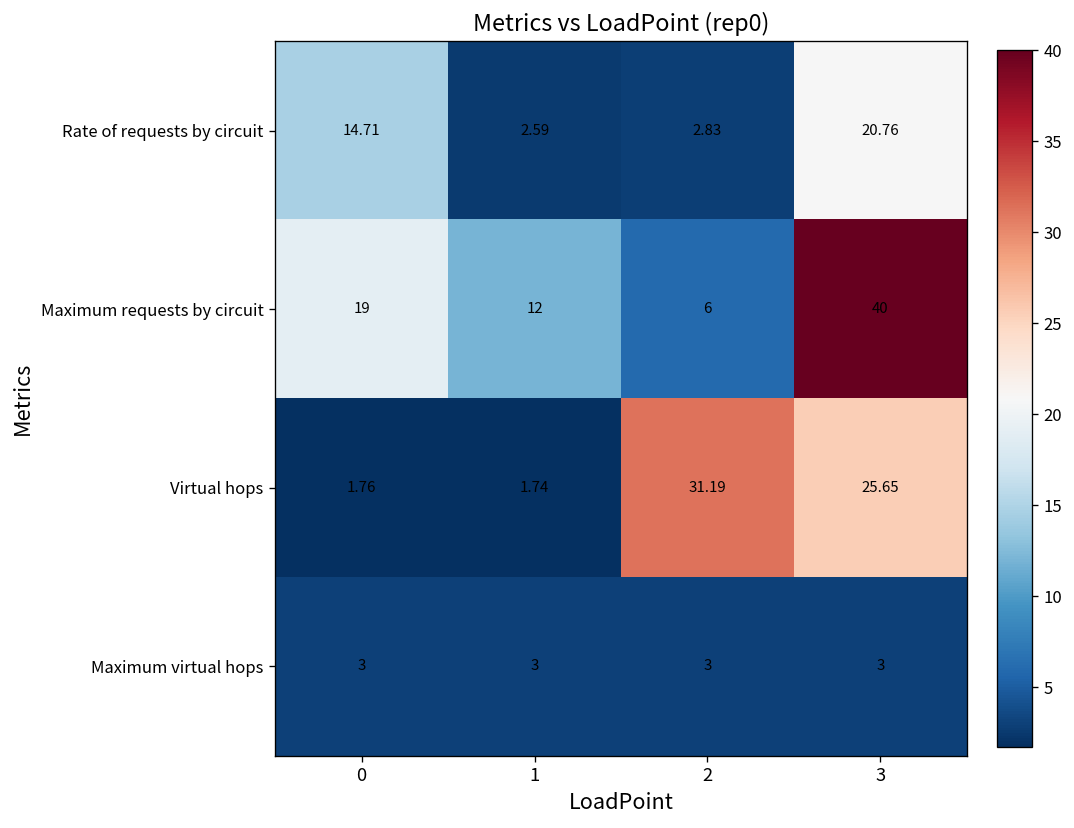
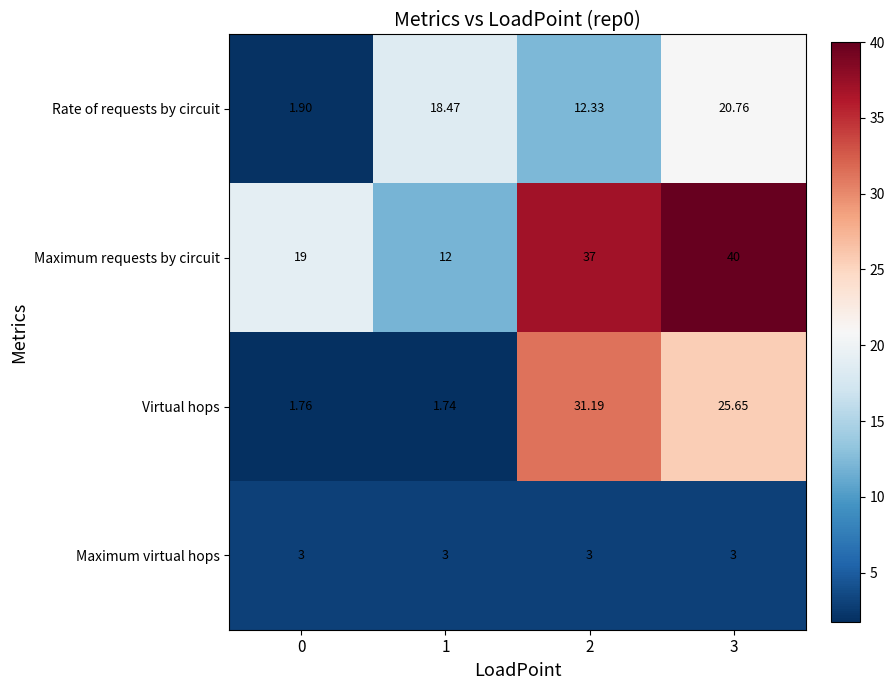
Rate of requests by circuit, 0: 14.71 -> 1.90
Rate of requests by circuit, 1: 2.59 -> 18.47
Rate of requests by circuit, 2: 2.83 -> 12.33
Maximum requests by circuit, 2: 6 -> 37
